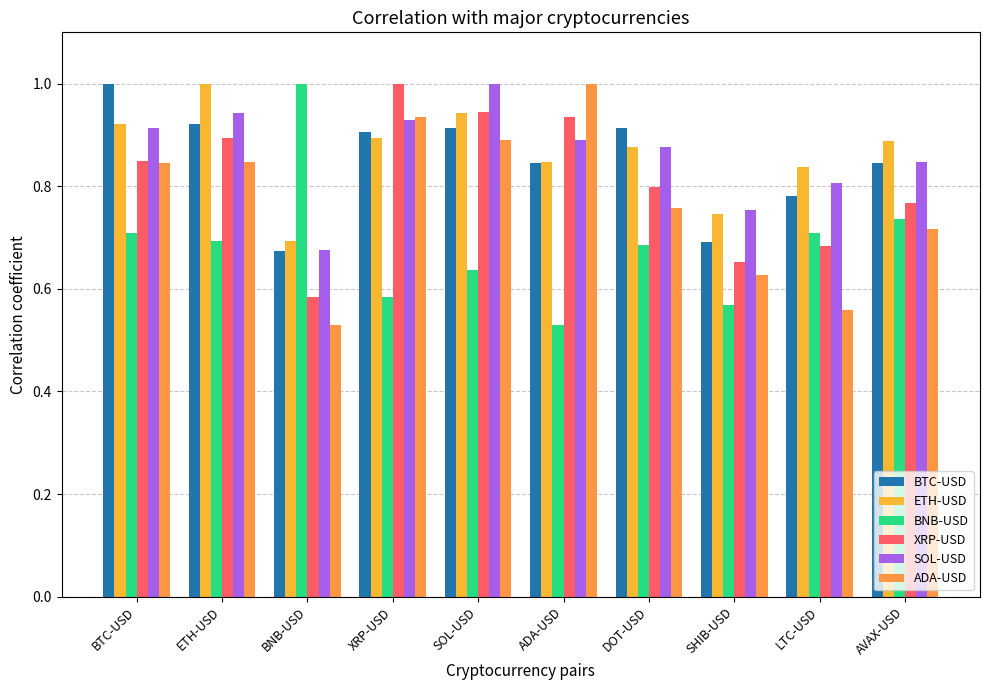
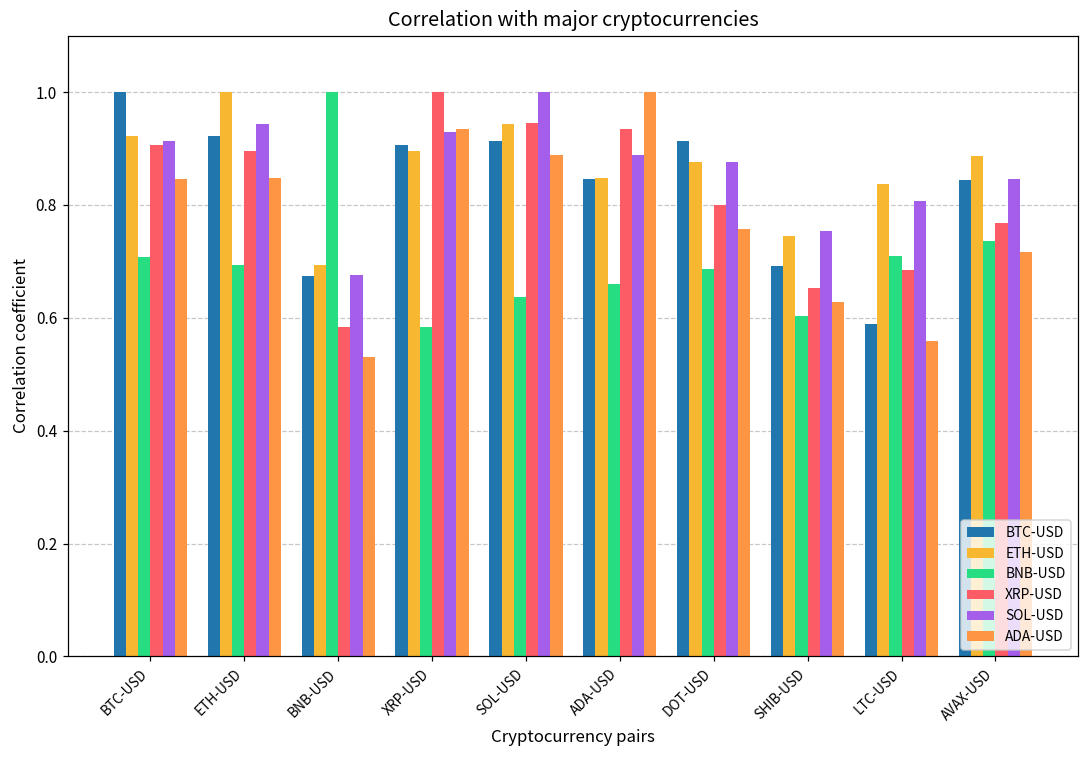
XRP-USD, BTC-USD: 0.85 -> 0.91
BNB-USD, ADA-USD: 0.53 -> 0.66
BNB-USD, SHIB-USD: 0.57 -> 0.60
BTC-USD, LTC-USD: 0.78 -> 0.59
